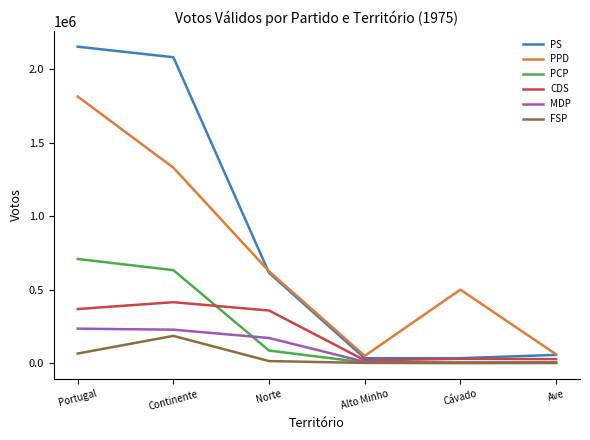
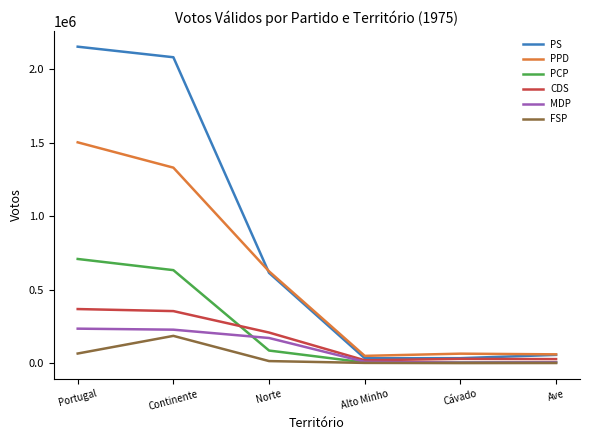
PPD, Portugal: 1810000 -> 1500000
CDS, Continente: 420000 -> 350000
CDS, Norte: 360000 -> 210000
PPD, Cávado: 500000 -> 70000
